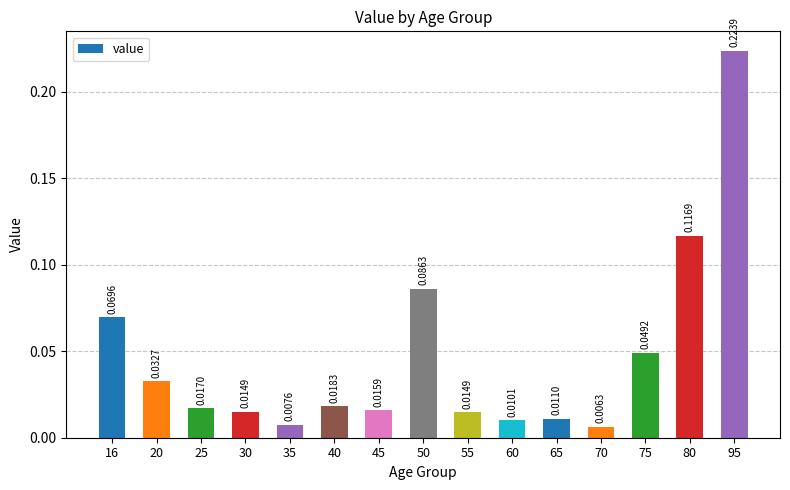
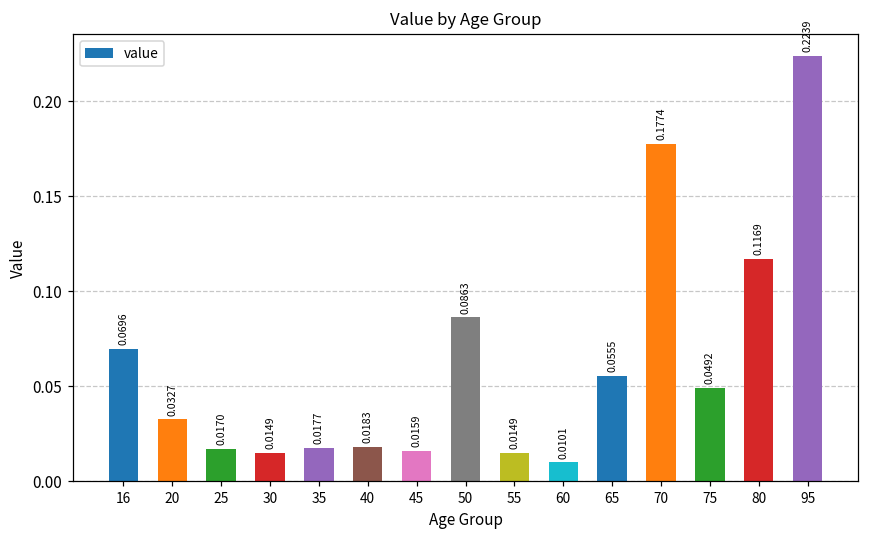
35: 0.0076 -> 0.0177
65: 0.0110 -> 0.0555
70: 0.0063 -> 0.1774
